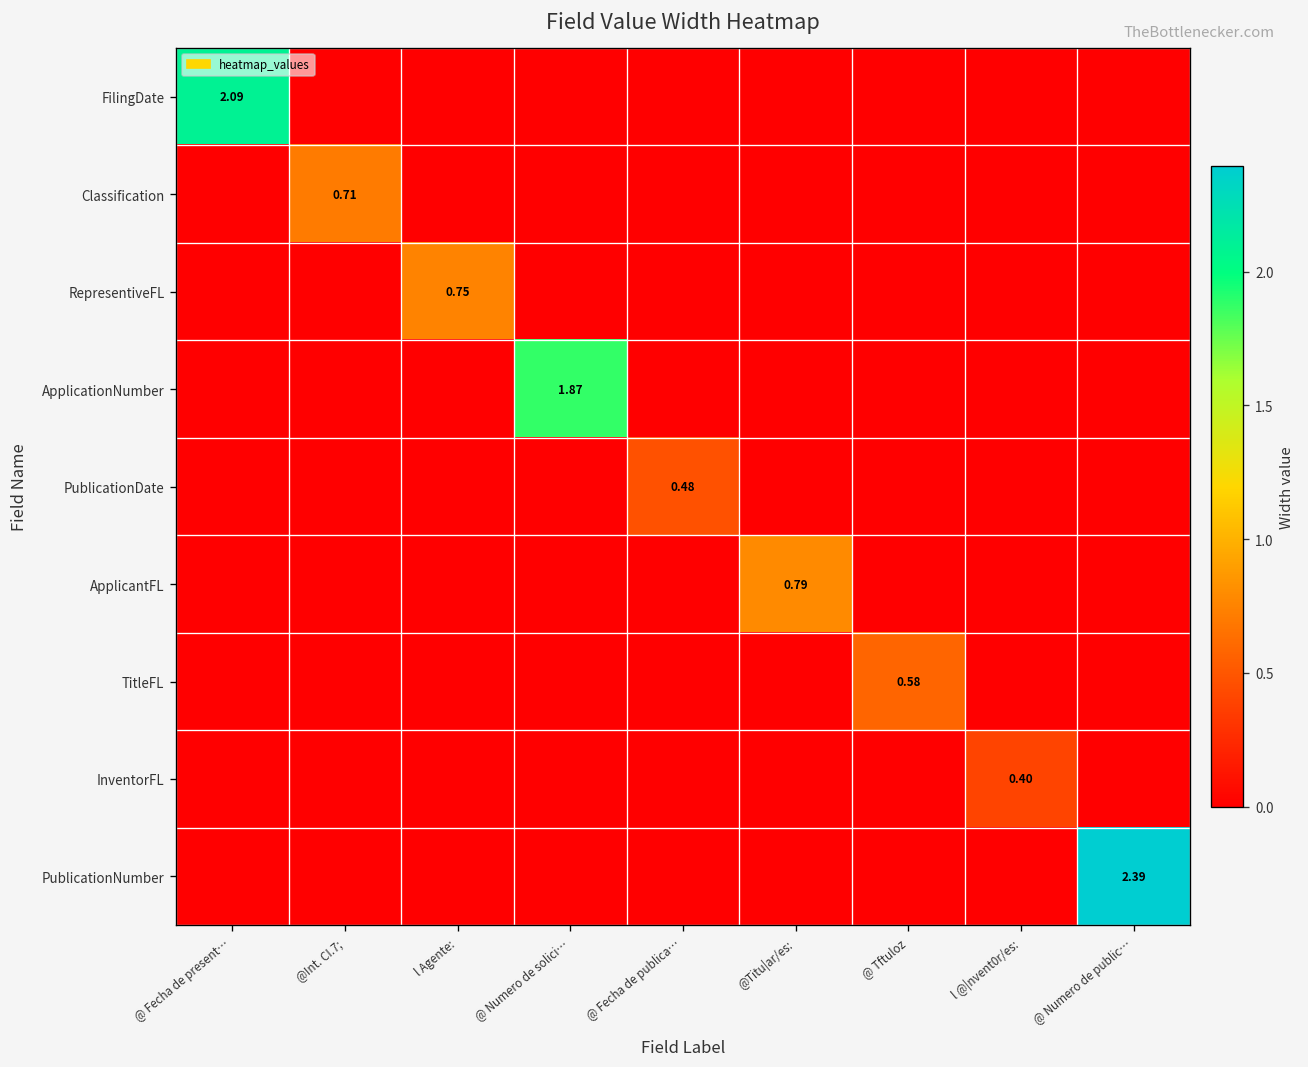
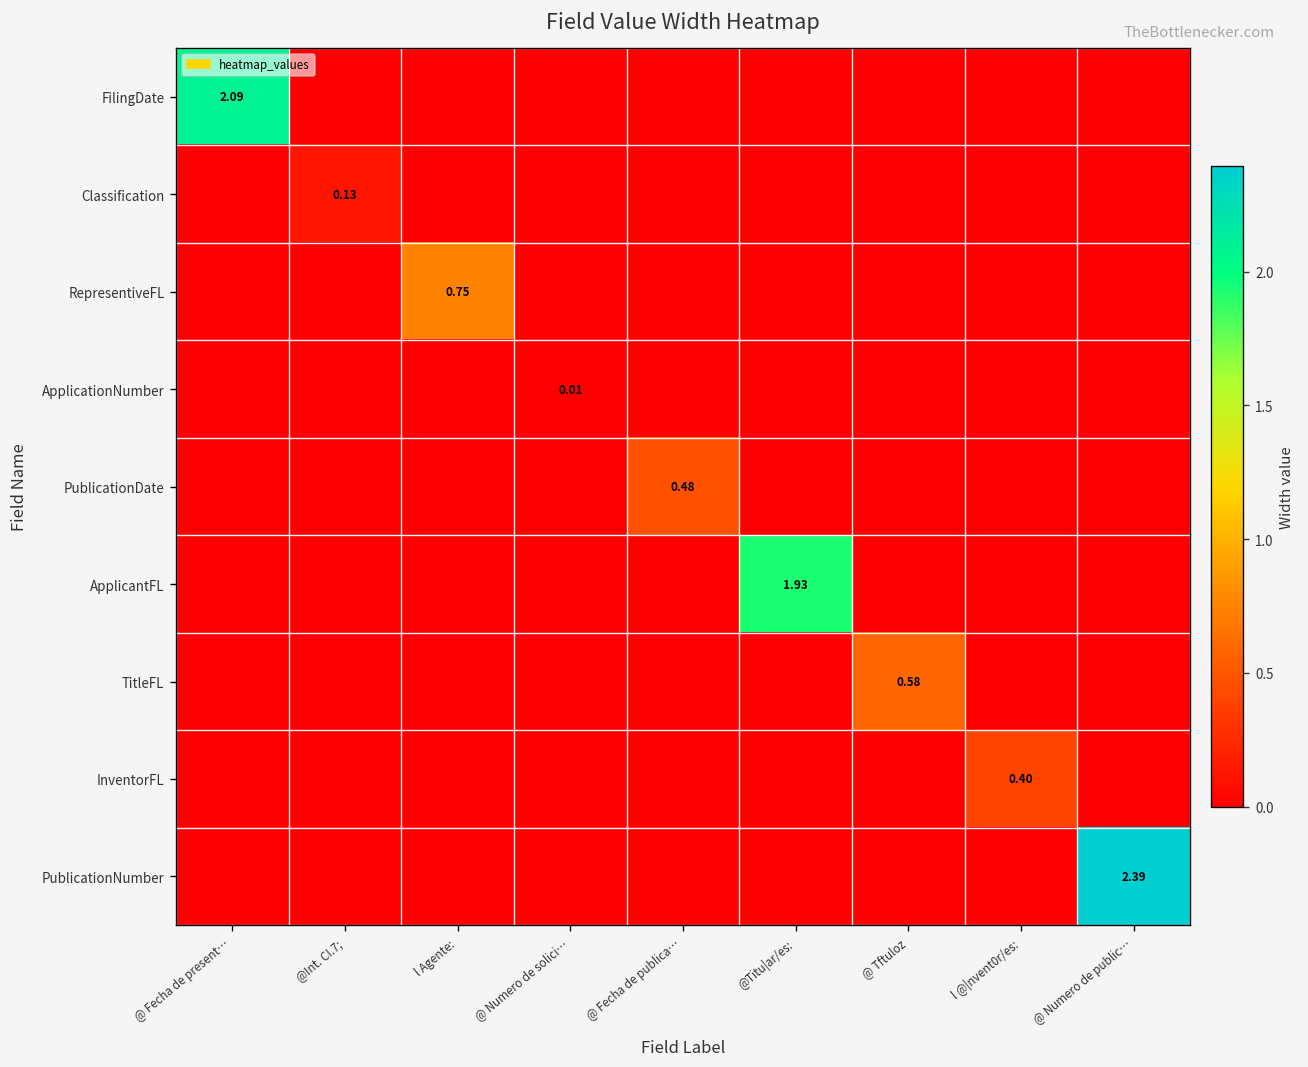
Classification, @Int. CI.7;: 0.71 -> 0.13
ApplicationNumber, @ Numero de solici…: 1.87 -> 0.01
ApplicantFL, @Titu|ar/es:: 0.79 -> 1.93
